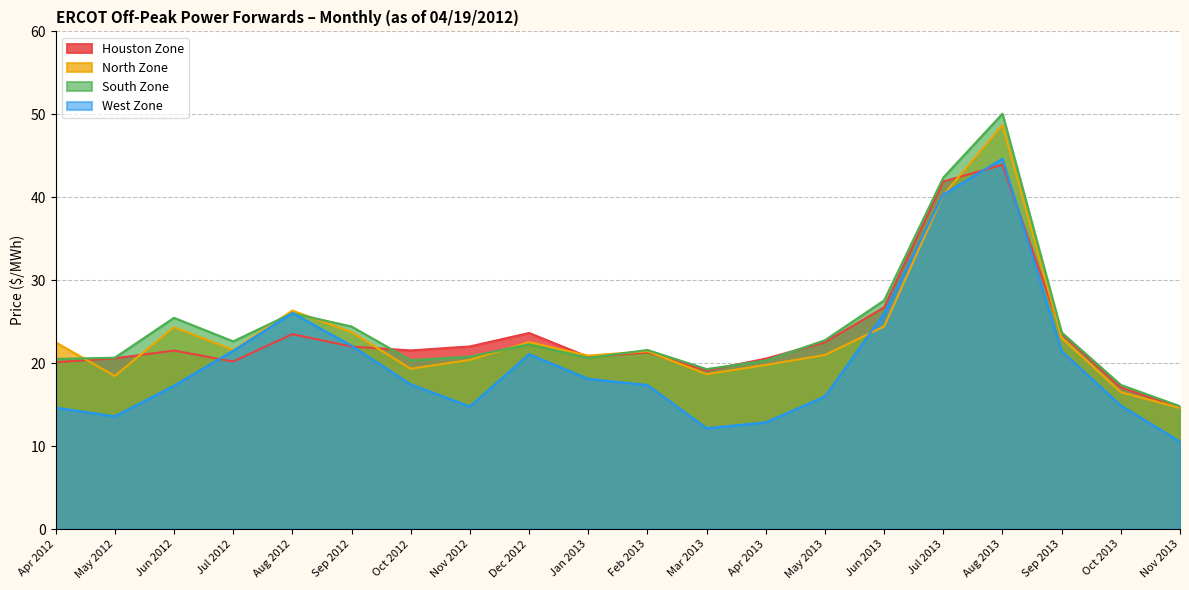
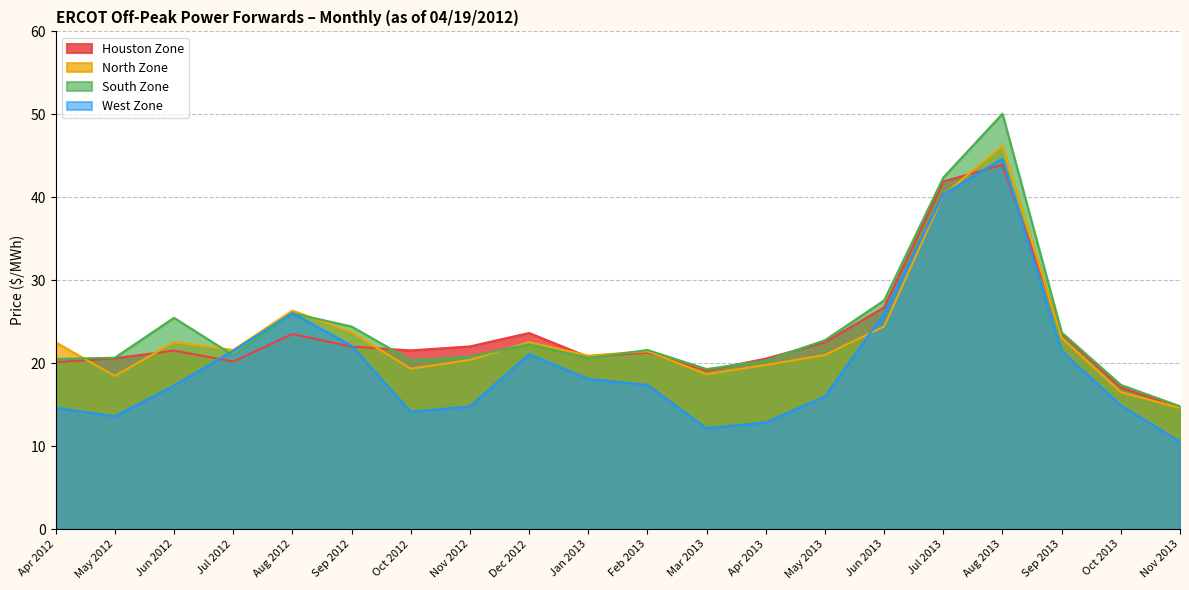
North Zone, Jun 2012: 24 -> 23
South Zone, Jul 2012: 23 -> 21
West Zone, Oct 2012: 17 -> 14
North Zone, Aug 2013: 49 -> 46
